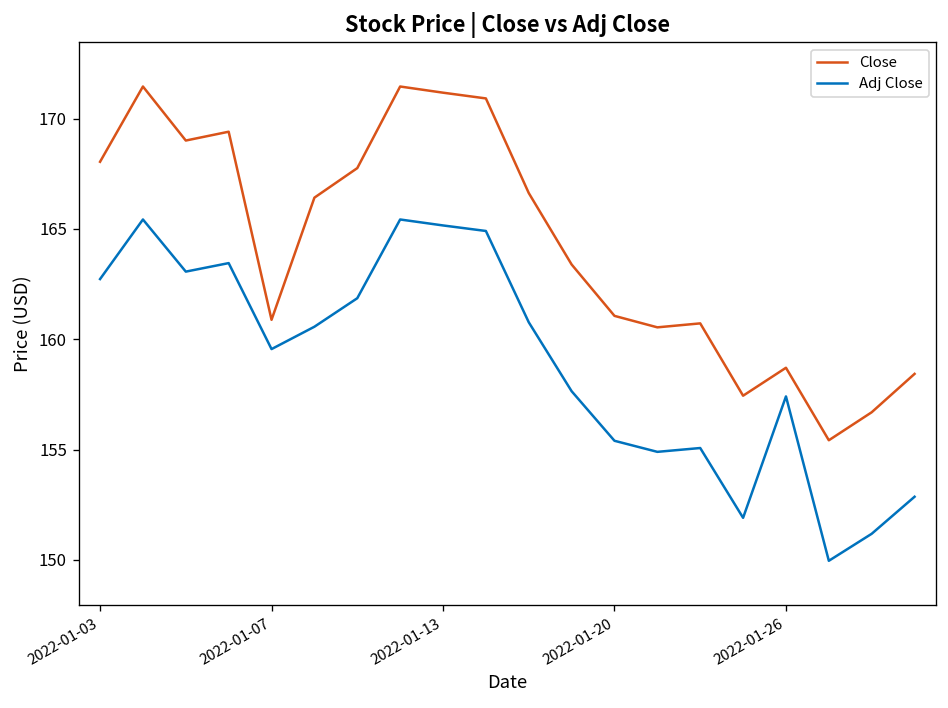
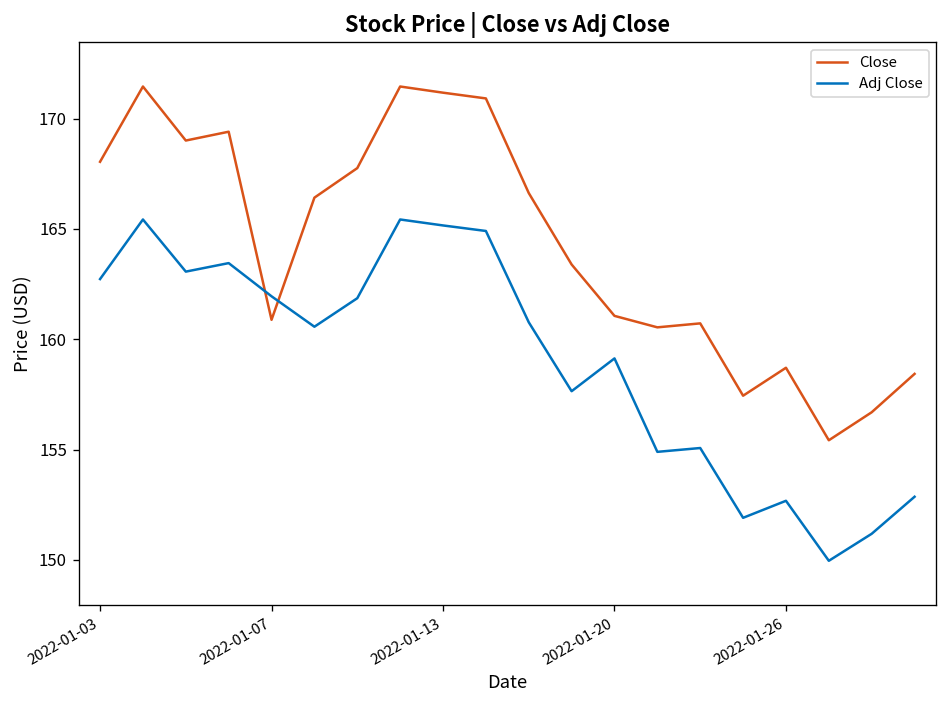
Adj Close, 2022-01-07: 159.6 -> 161.9
Adj Close, 2022-01-20: 155.4 -> 159.1
Adj Close, 2022-01-26: 157.4 -> 152.7
